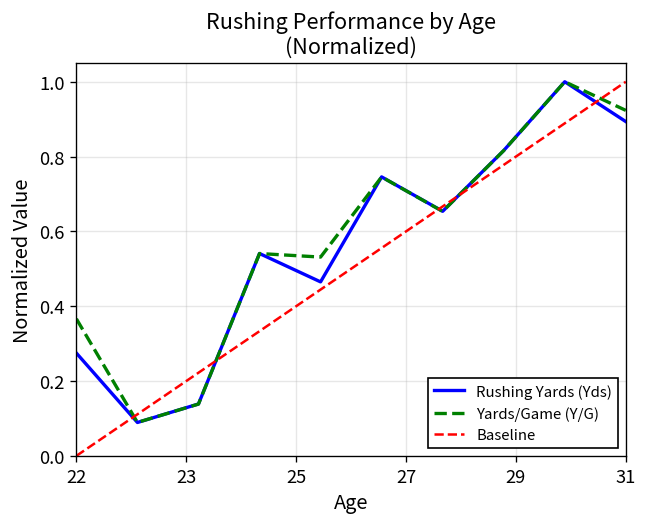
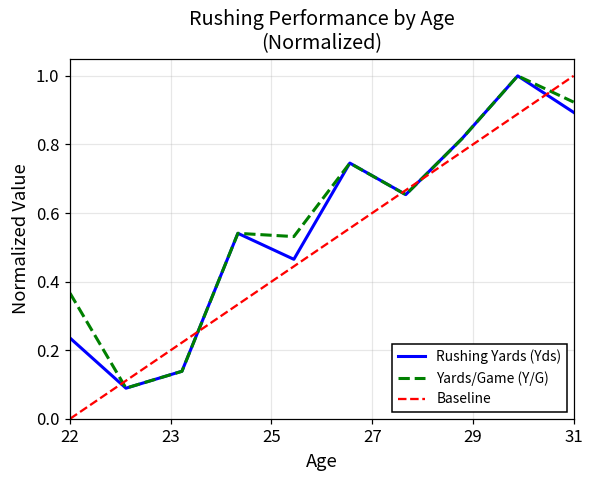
Rushing Yards (Yds), 22: 0.27 -> 0.24
